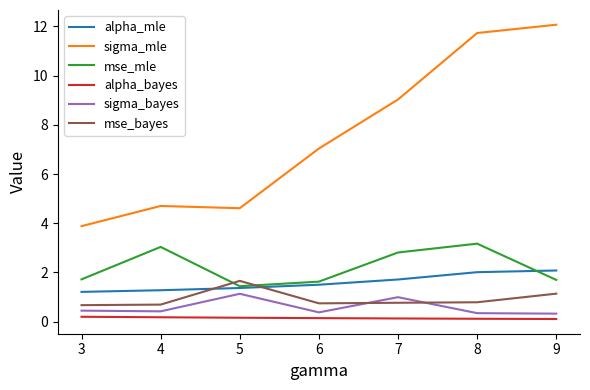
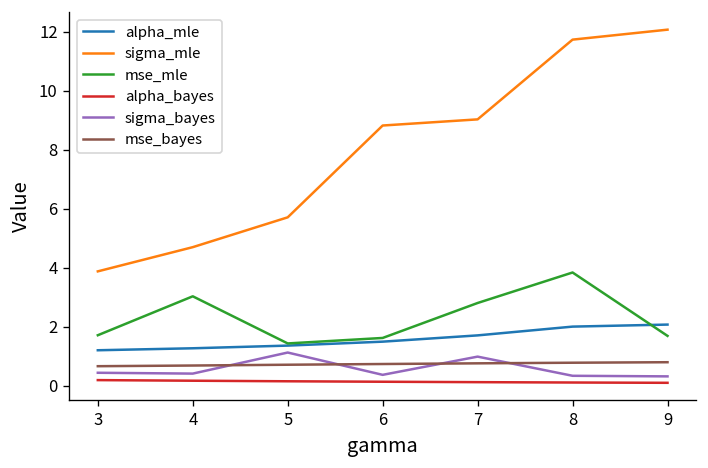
sigma_mle, 5: 4.6 -> 5.7
mse_bayes, 5: 1.7 -> 0.7
sigma_mle, 6: 7.0 -> 8.8
mse_mle, 8: 3.2 -> 3.8
mse_bayes, 9: 1.1 -> 0.8
